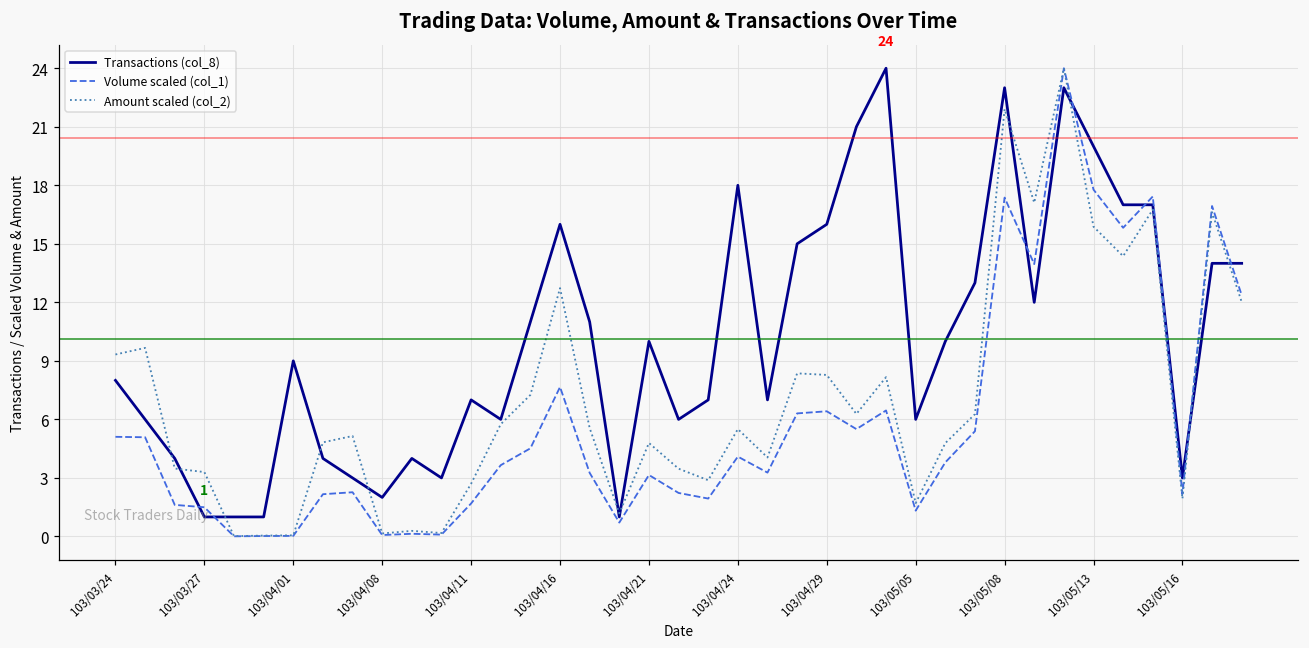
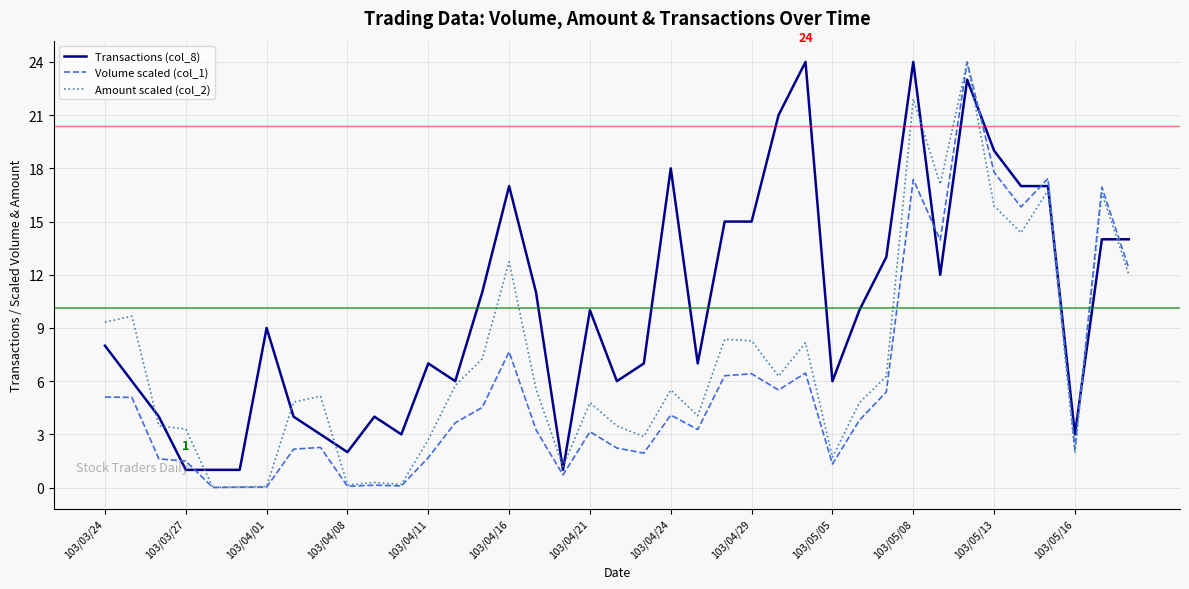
Transactions (col_8), 103/04/16: 16 -> 17
Transactions (col_8), 103/04/29: 16 -> 15
Transactions (col_8), 103/05/08: 23 -> 24
Transactions (col_8), 103/05/13: 20 -> 19
